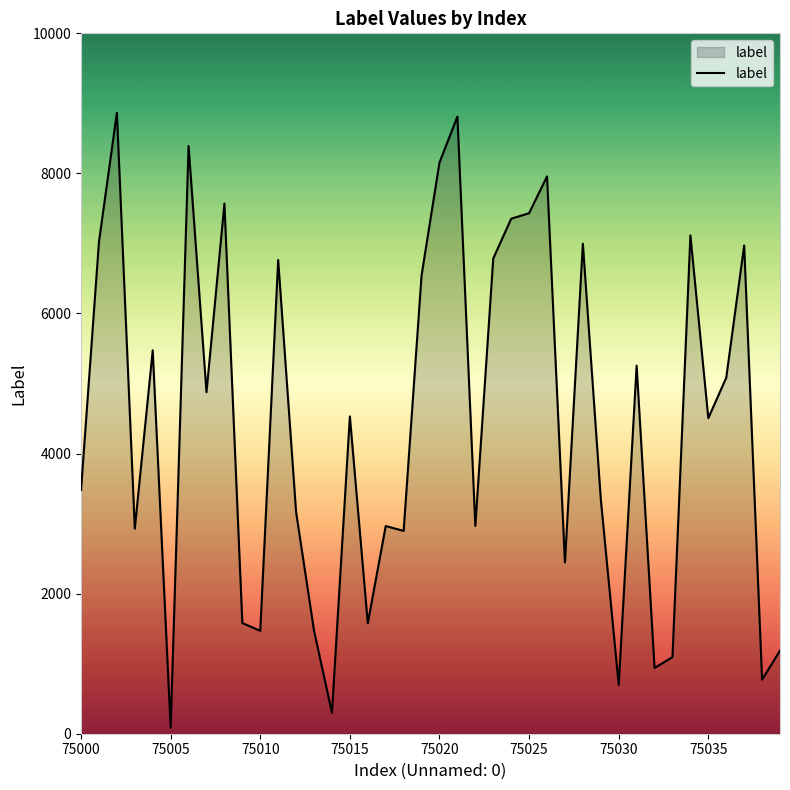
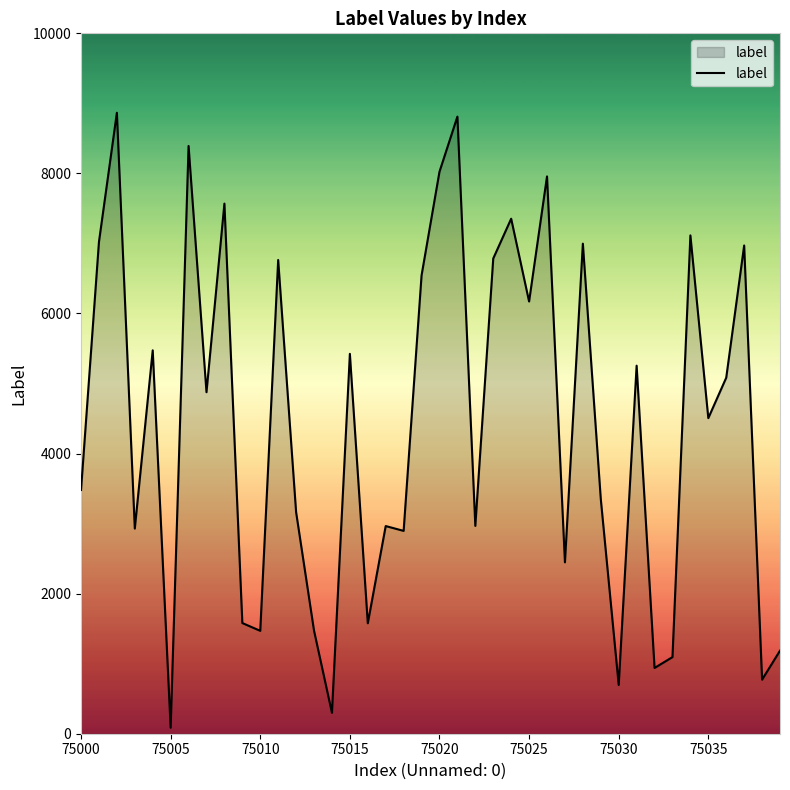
75015: 4500 -> 5400
75020: 8200 -> 8000
75025: 7400 -> 6200
